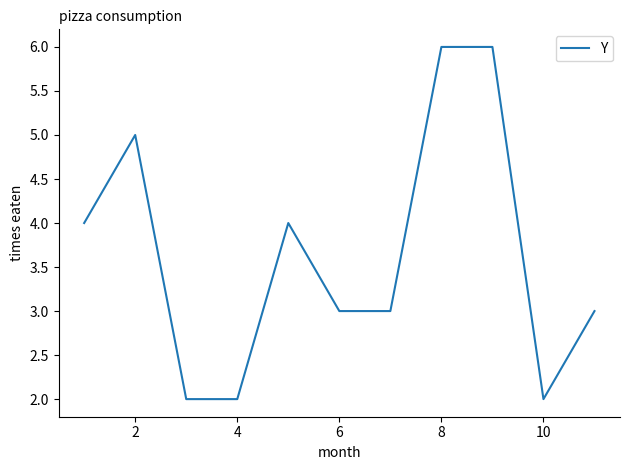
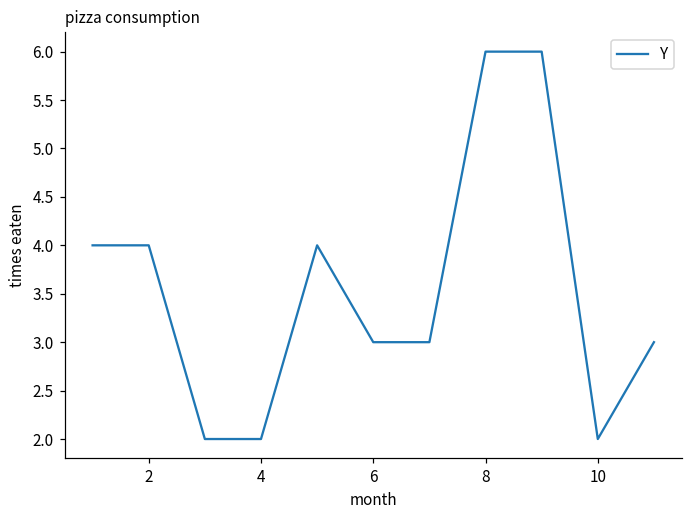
2: 5 -> 4
